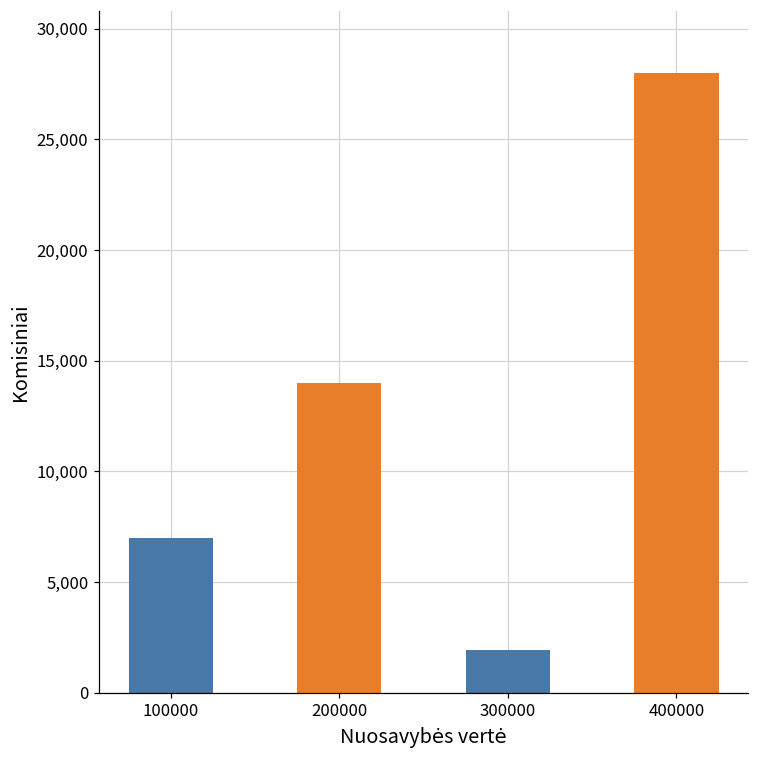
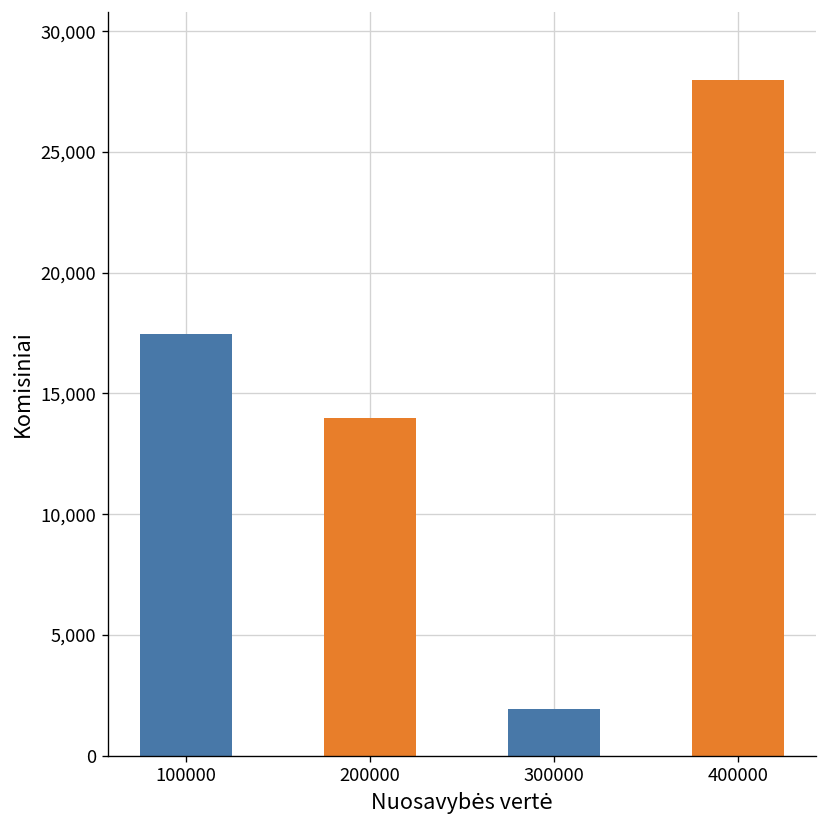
100000: 7,000 -> 17,500
